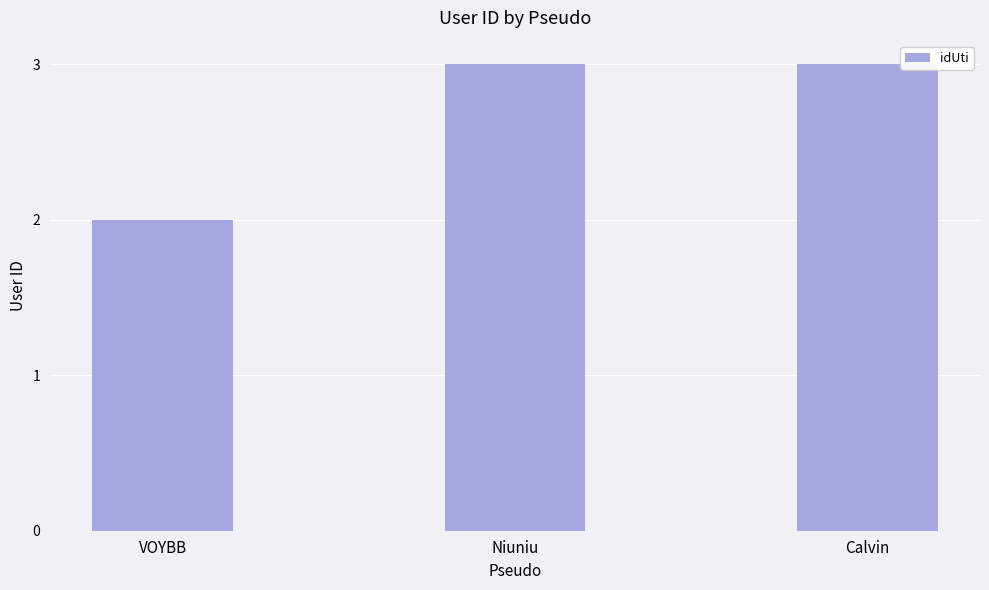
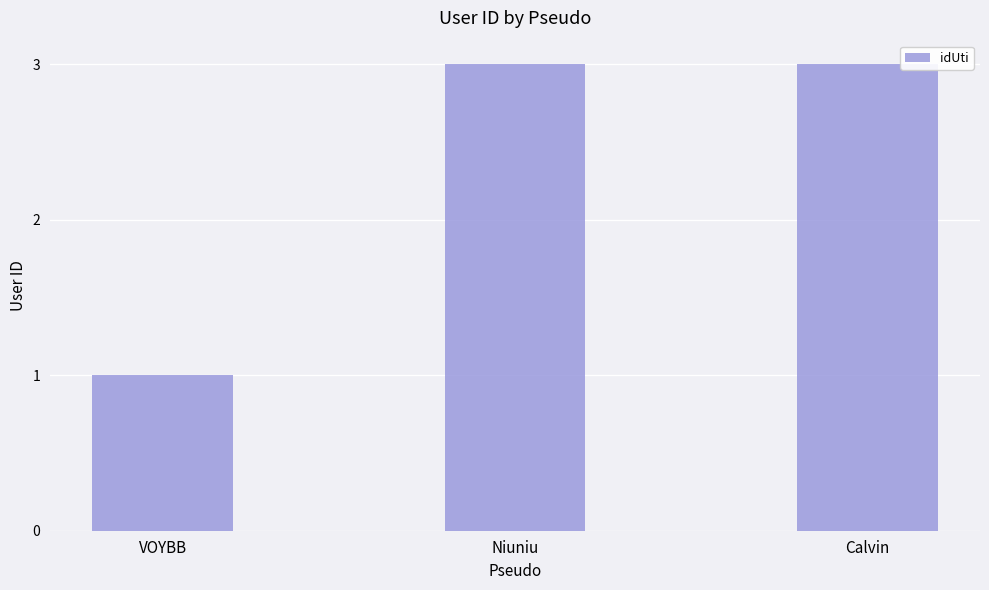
VOYBB: 2 -> 1
